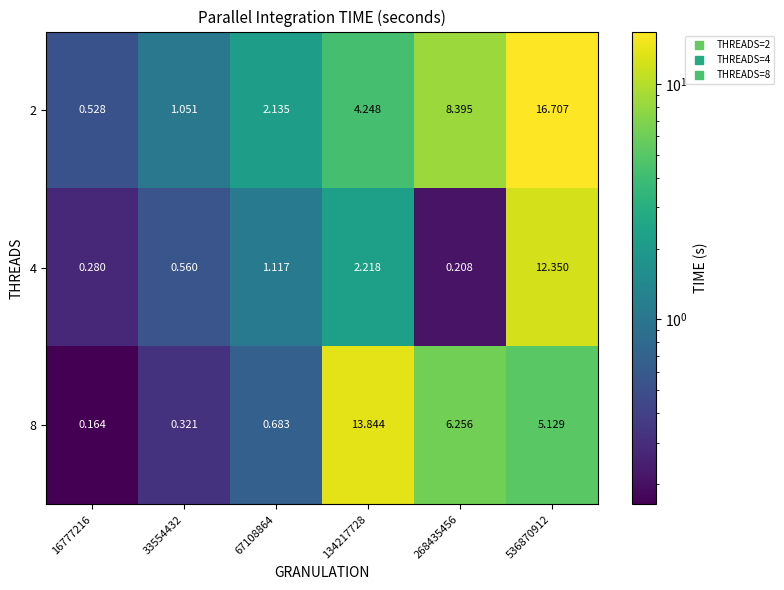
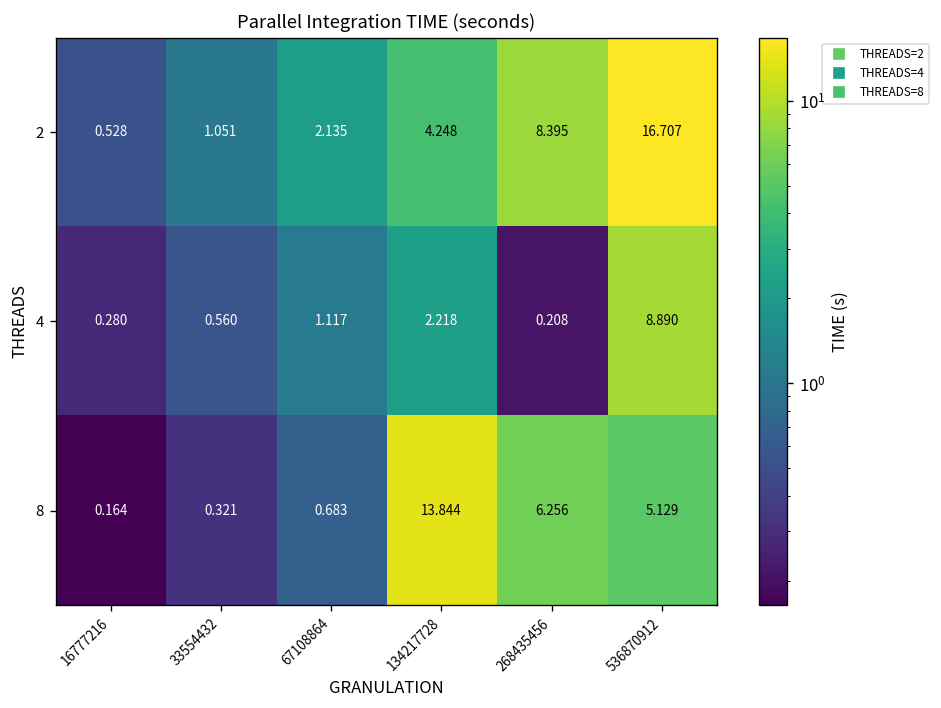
4, 536870912: 12.350 -> 8.890
